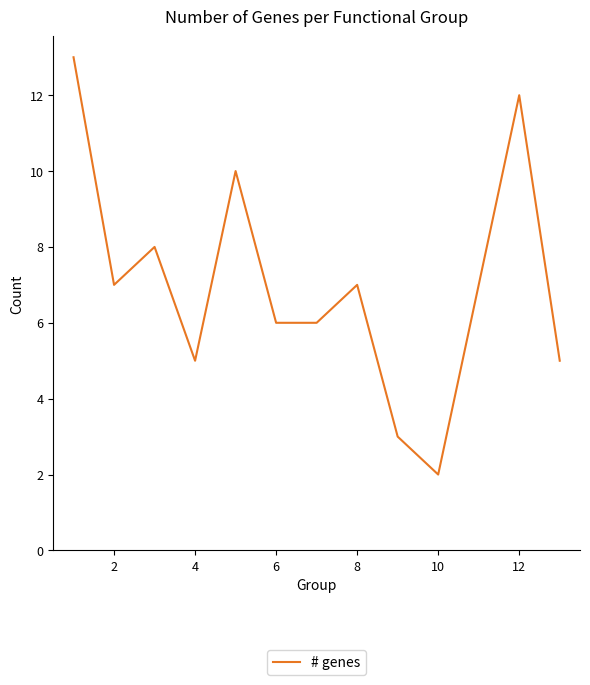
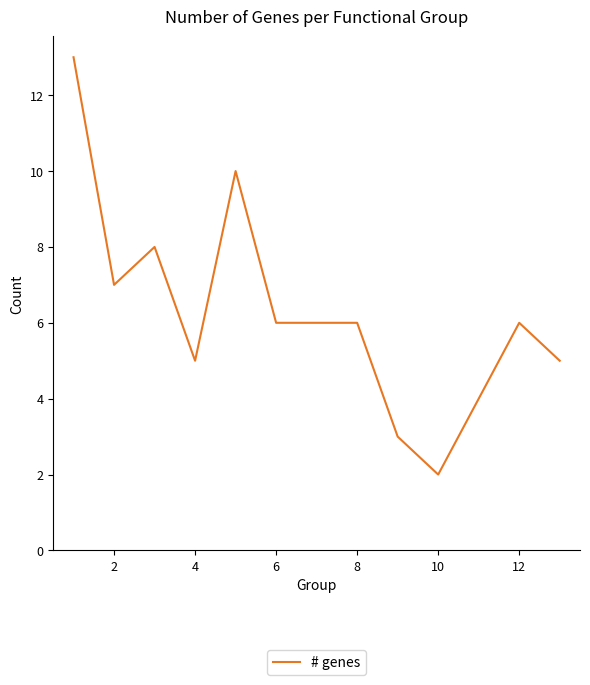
8: 7 -> 6
12: 12 -> 6
